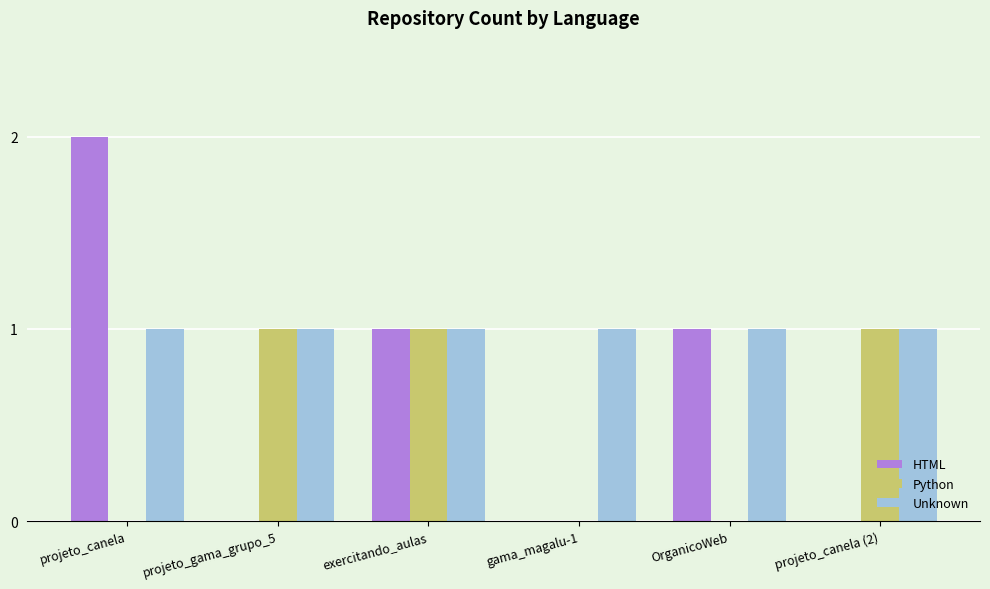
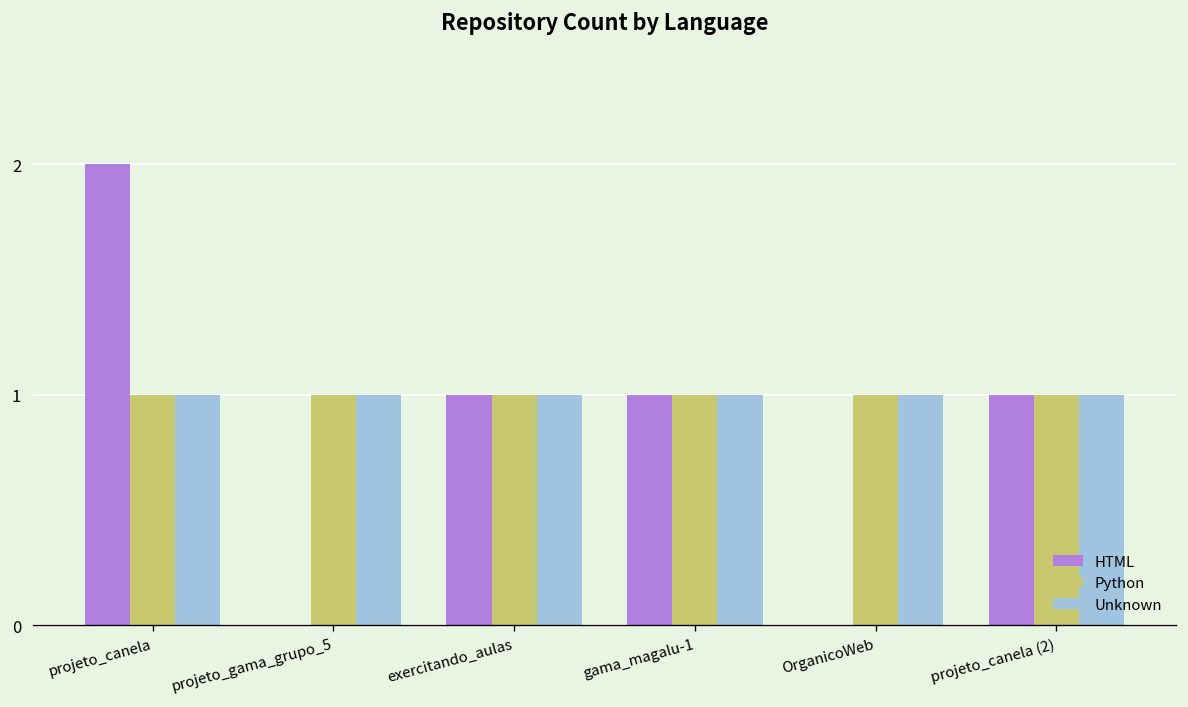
Python, projeto_canela: 0 -> 1
HTML, gama_magalu-1: 0 -> 1
Python, gama_magalu-1: 0 -> 1
HTML, OrganicoWeb: 1 -> 0
Python, OrganicoWeb: 0 -> 1
HTML, projeto_canela (2): 0 -> 1
